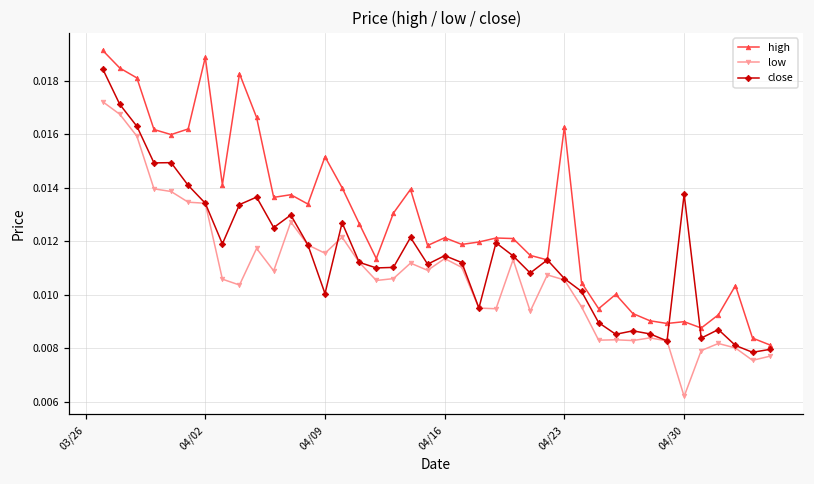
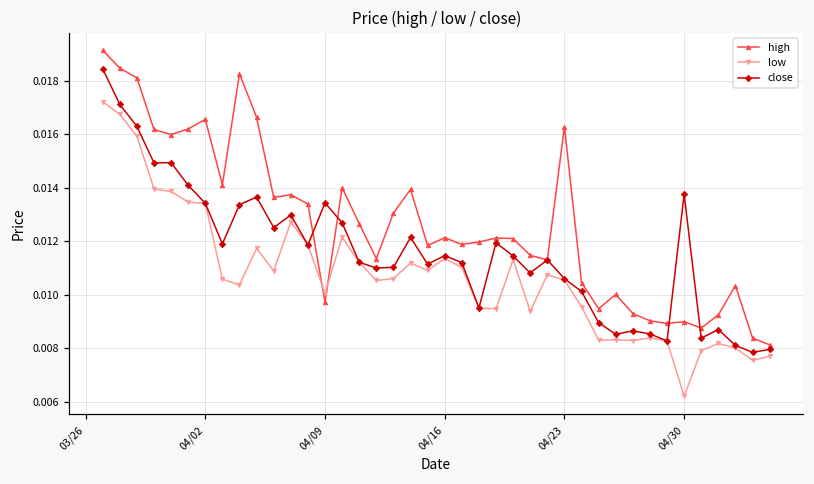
high, 04/02: 0.0189 -> 0.0166
high, 04/09: 0.0152 -> 0.0097
low, 04/09: 0.0116 -> 0.0101
close, 04/09: 0.0100 -> 0.0134
